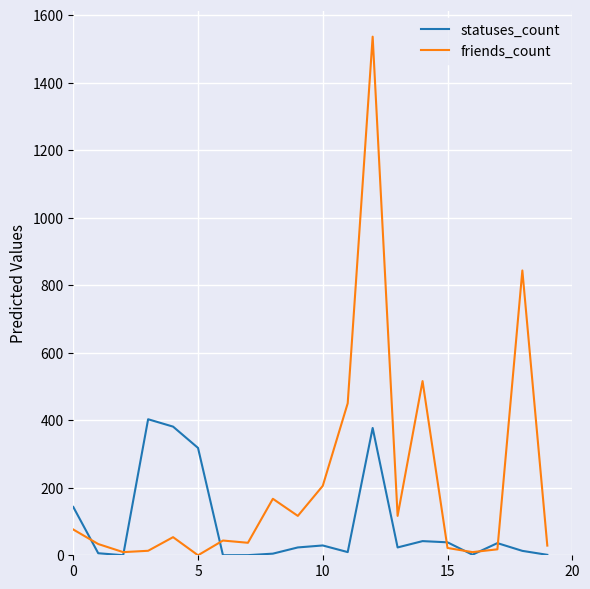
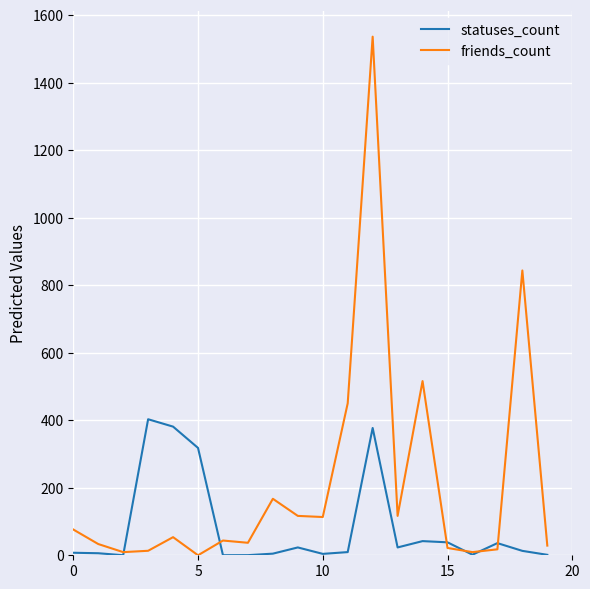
statuses_count, 0: 140 -> 10
statuses_count, 10: 30 -> 0
friends_count, 10: 210 -> 110
